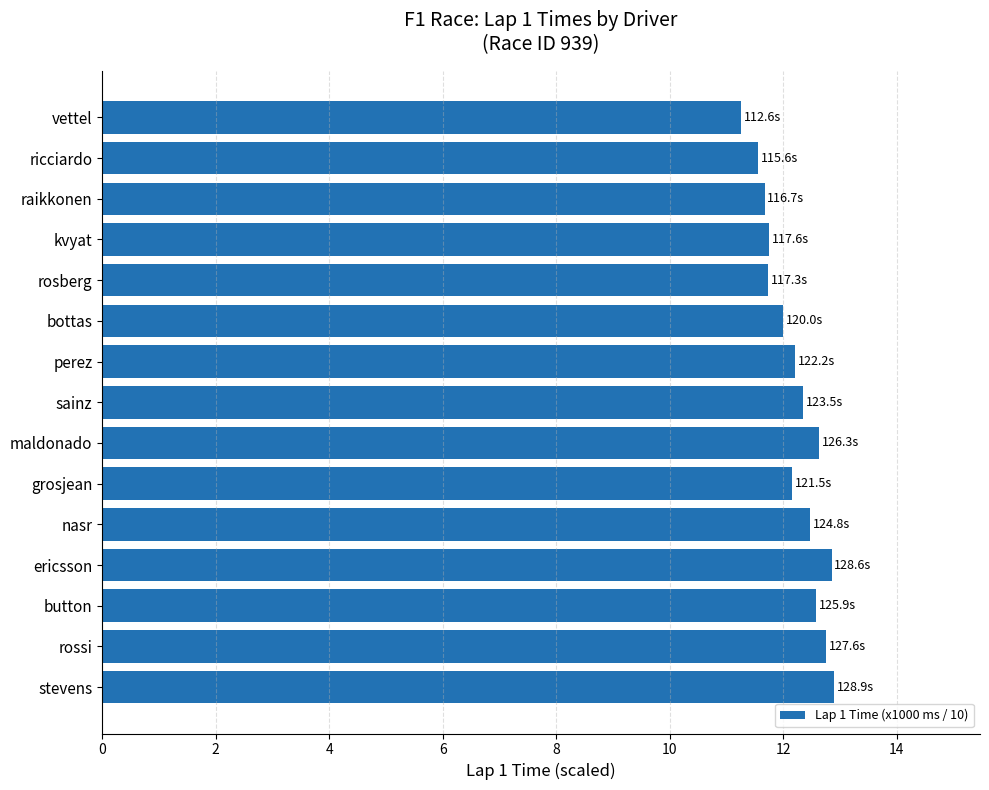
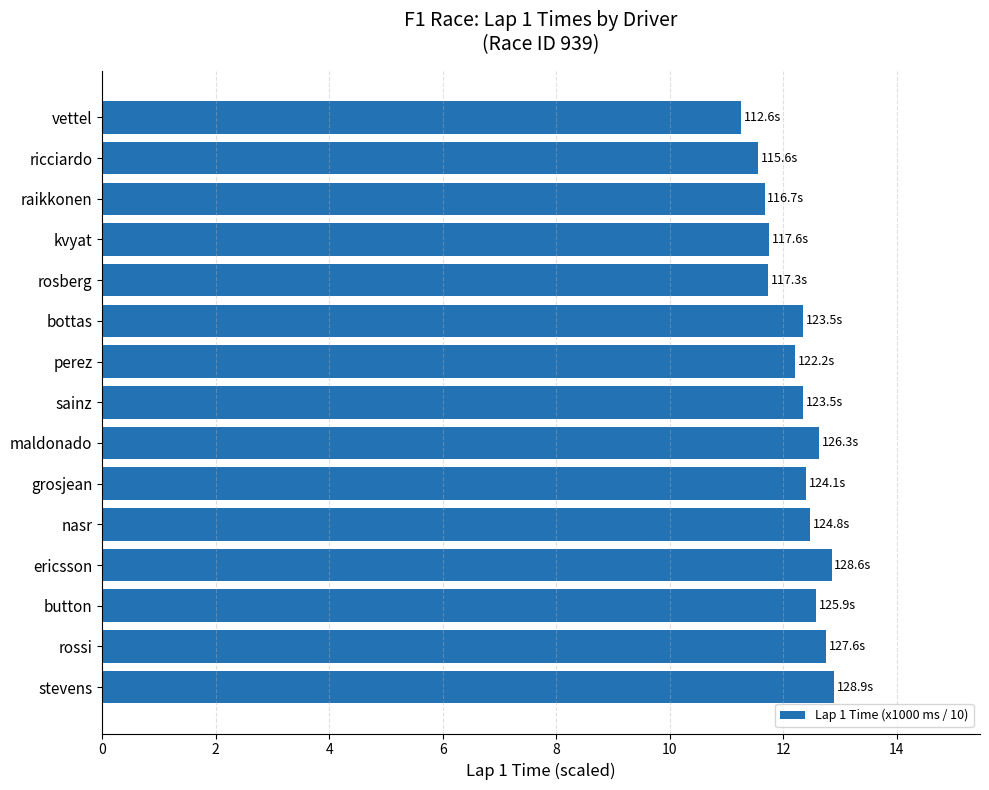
bottas: 120.0s -> 123.5s
grosjean: 121.5s -> 124.1s
